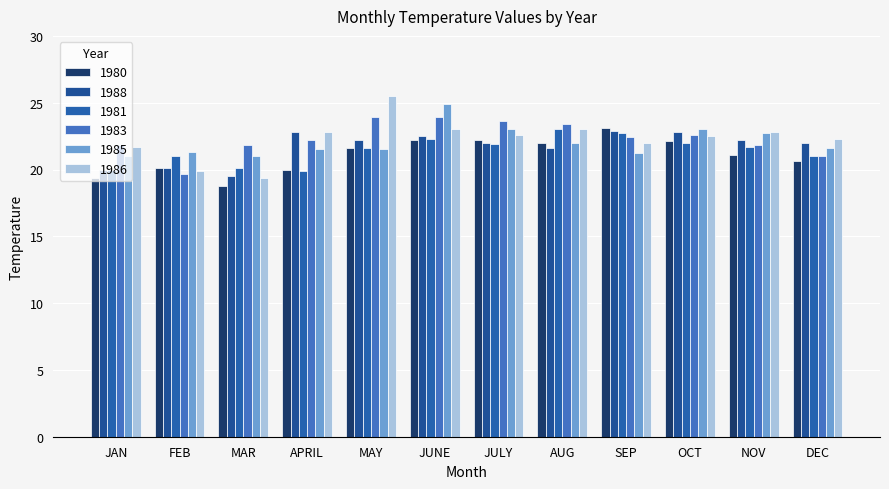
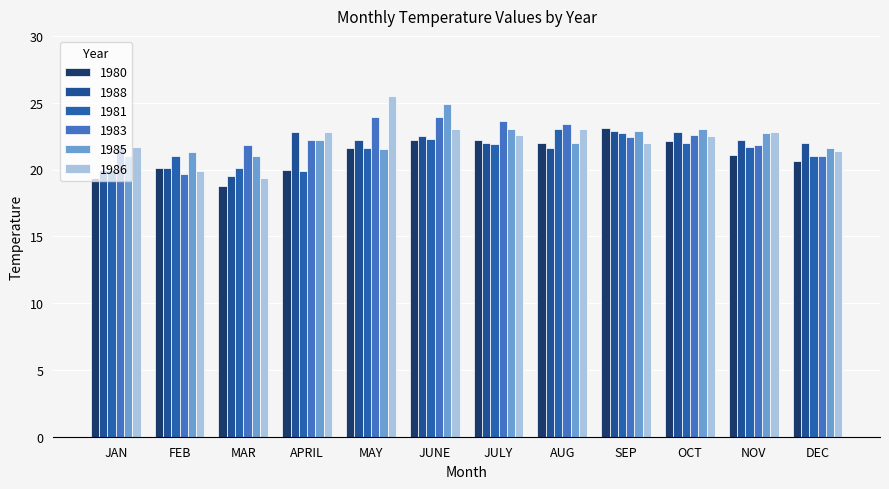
1985, APRIL: 21.5 -> 22.2
1985, SEP: 21.2 -> 22.9
1986, DEC: 22.3 -> 21.4
